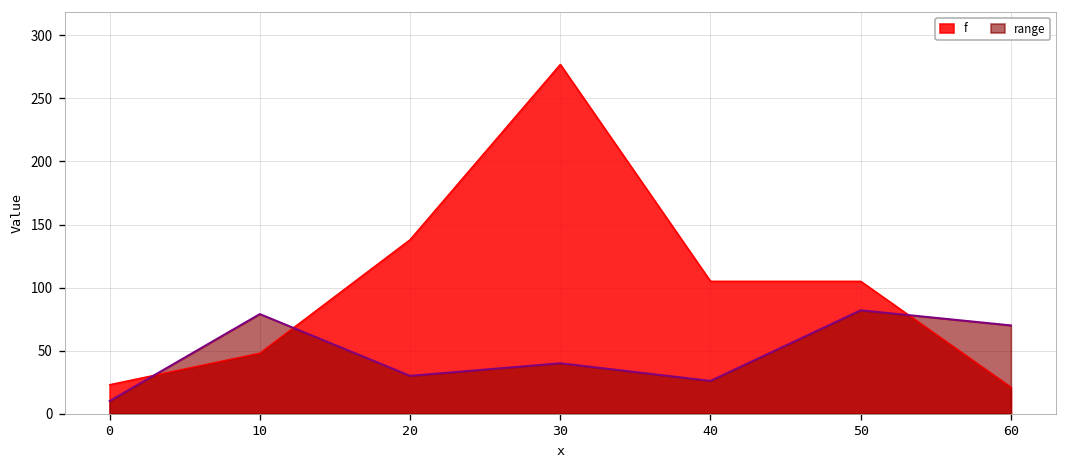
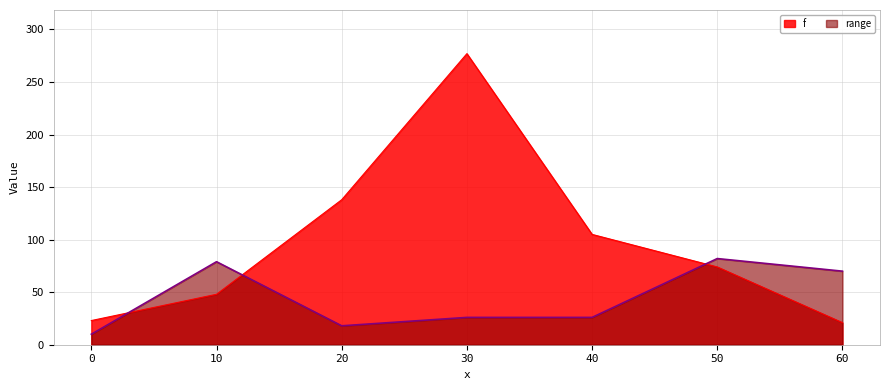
range, 20: 30 -> 18
range, 30: 40 -> 26
f, 50: 105 -> 74
